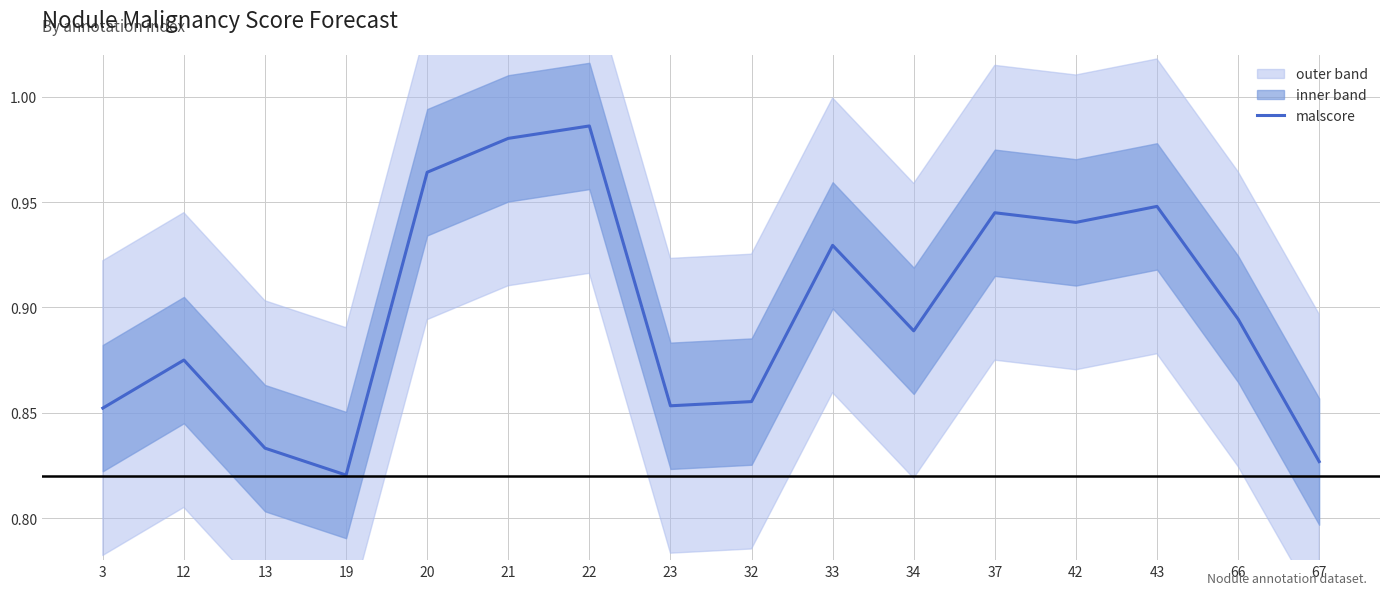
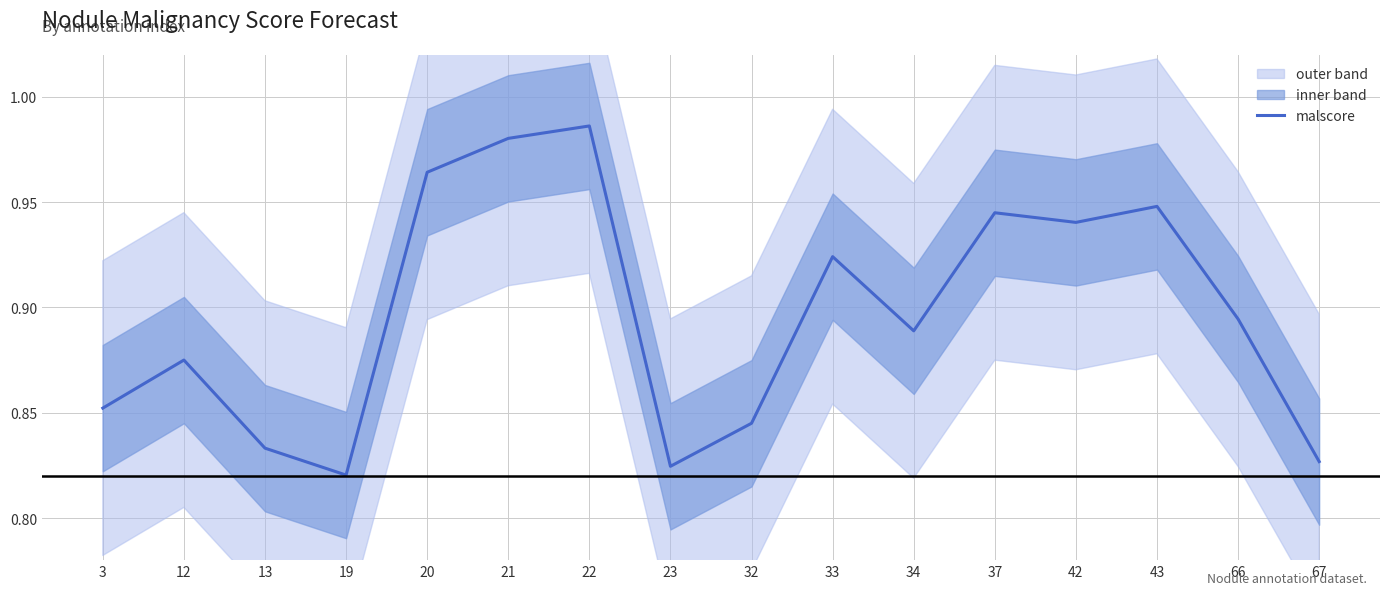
malscore, 23: 0.853 -> 0.825
malscore, 32: 0.855 -> 0.845
malscore, 33: 0.929 -> 0.924
